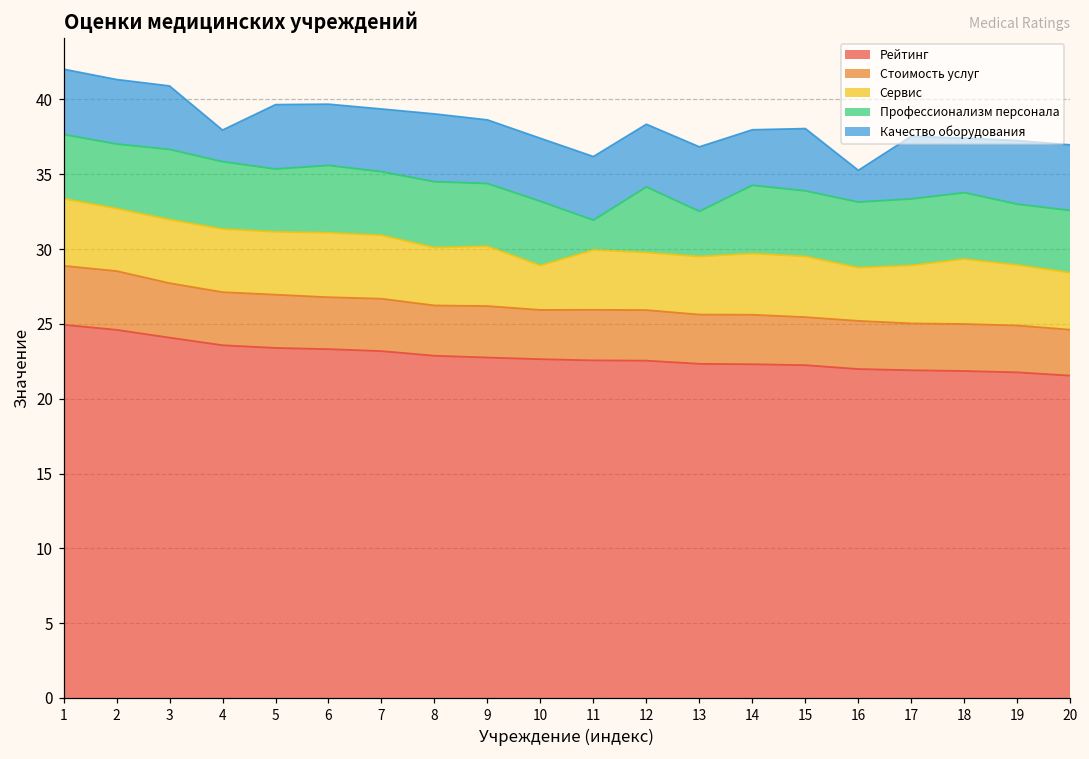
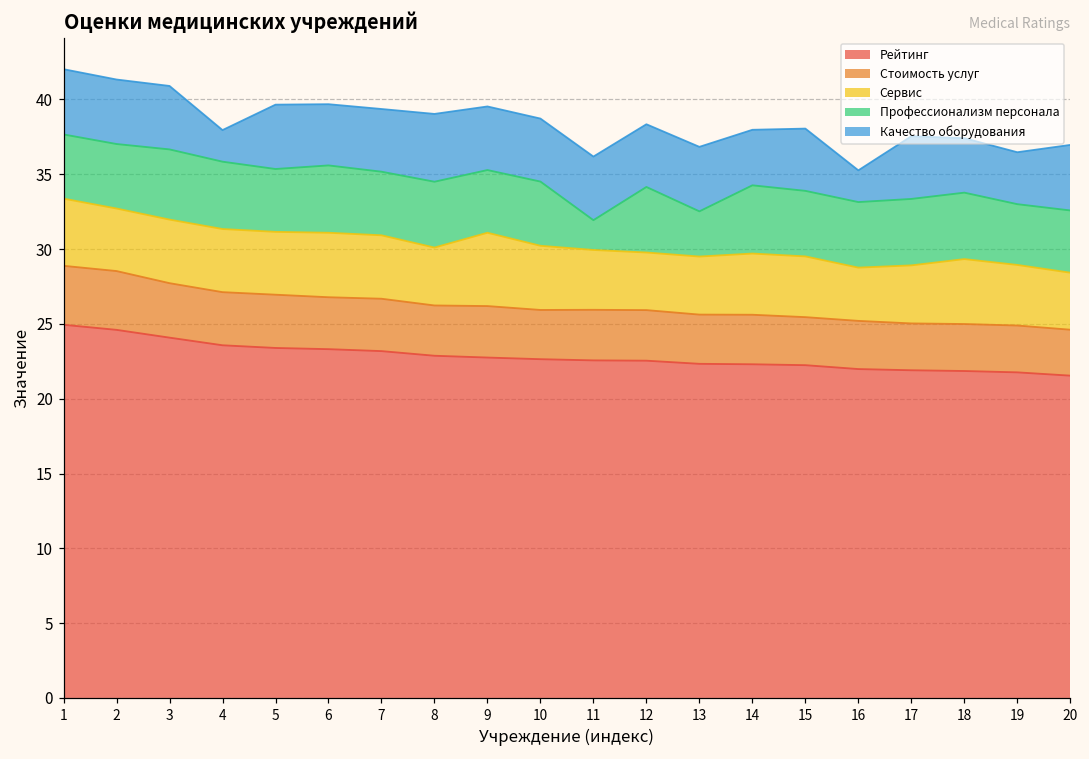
Сервис, 9: 4.0 -> 4.9
Сервис, 10: 3.0 -> 4.3
Качество оборудования, 19: 4.3 -> 3.5
